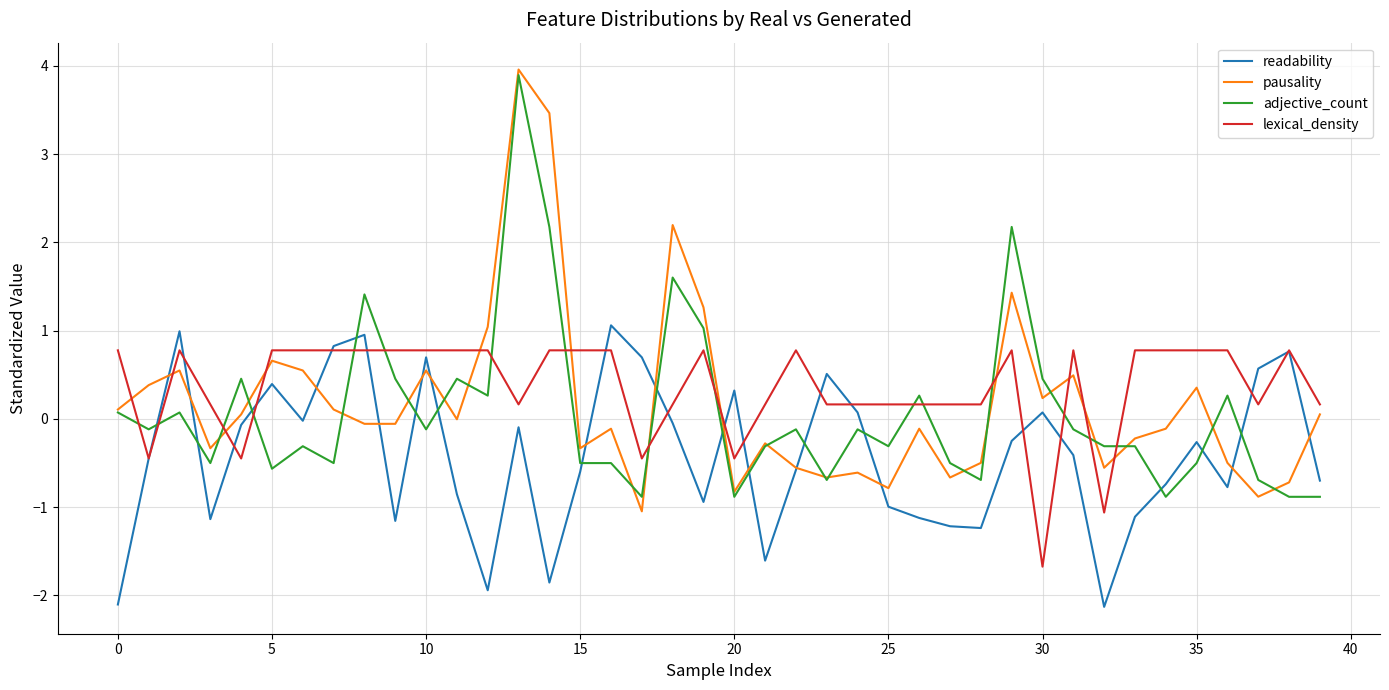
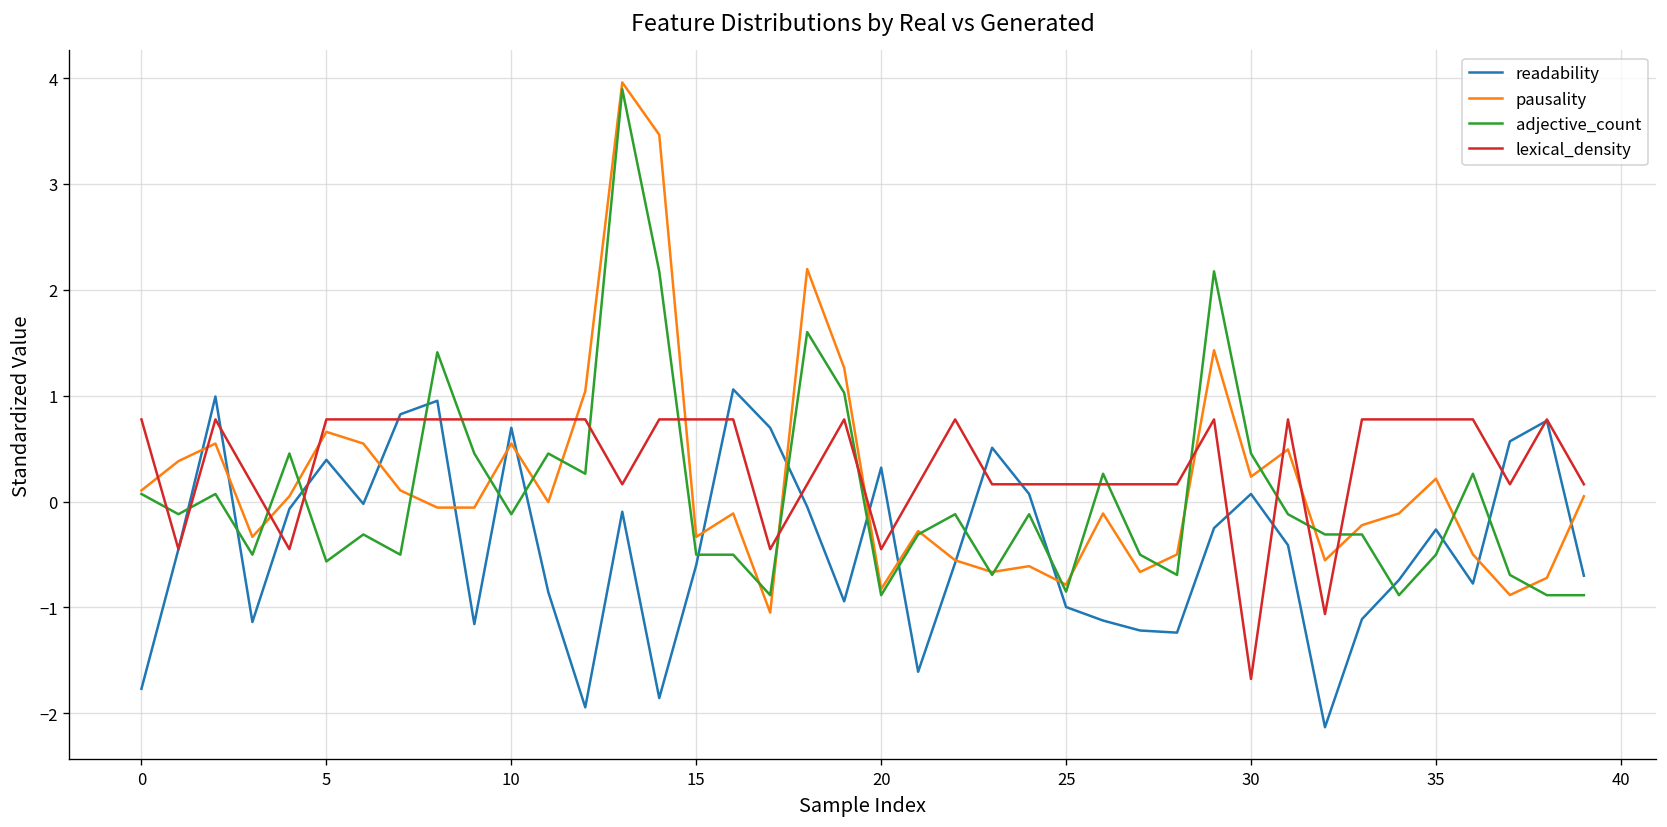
readability, 0: -2.1 -> -1.8
adjective_count, 25: -0.3 -> -0.9
pausality, 35: 0.4 -> 0.2
